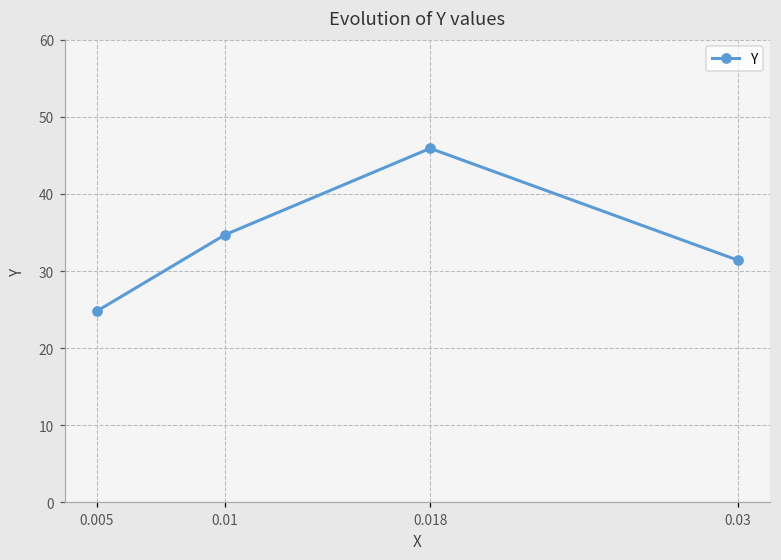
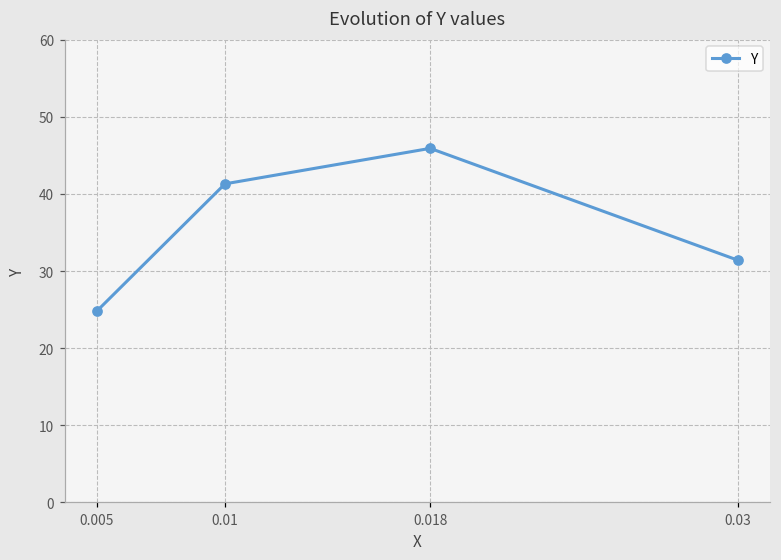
0.01: 35 -> 41
